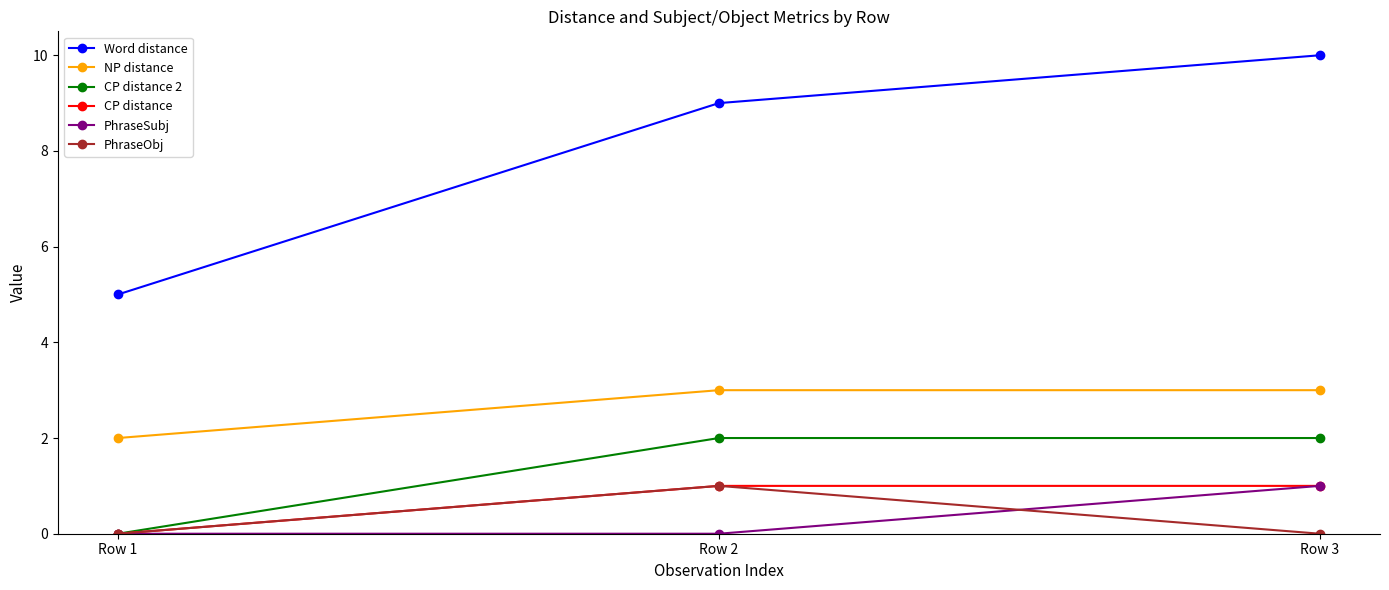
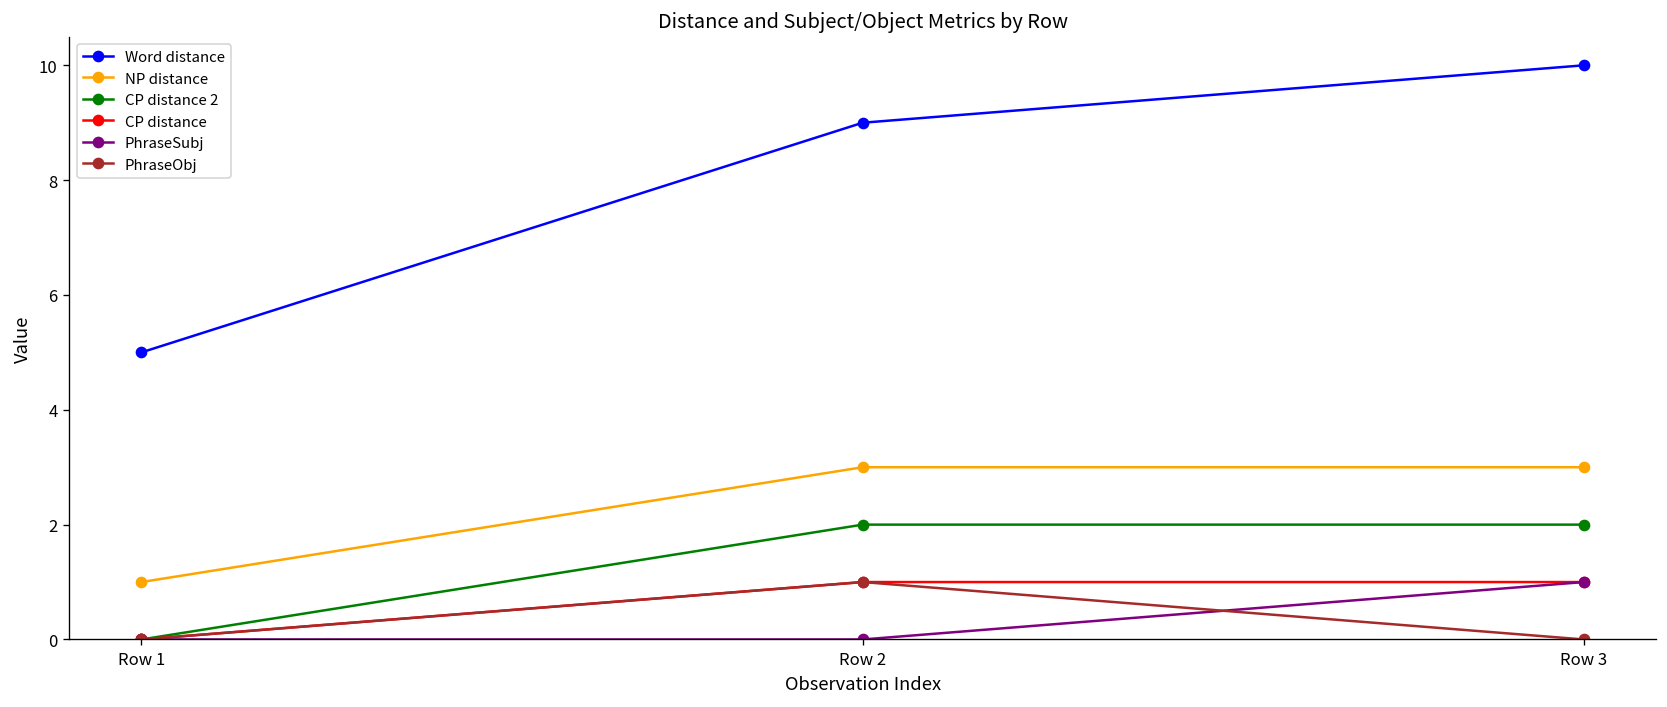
NP distance, Row 1: 2 -> 1
